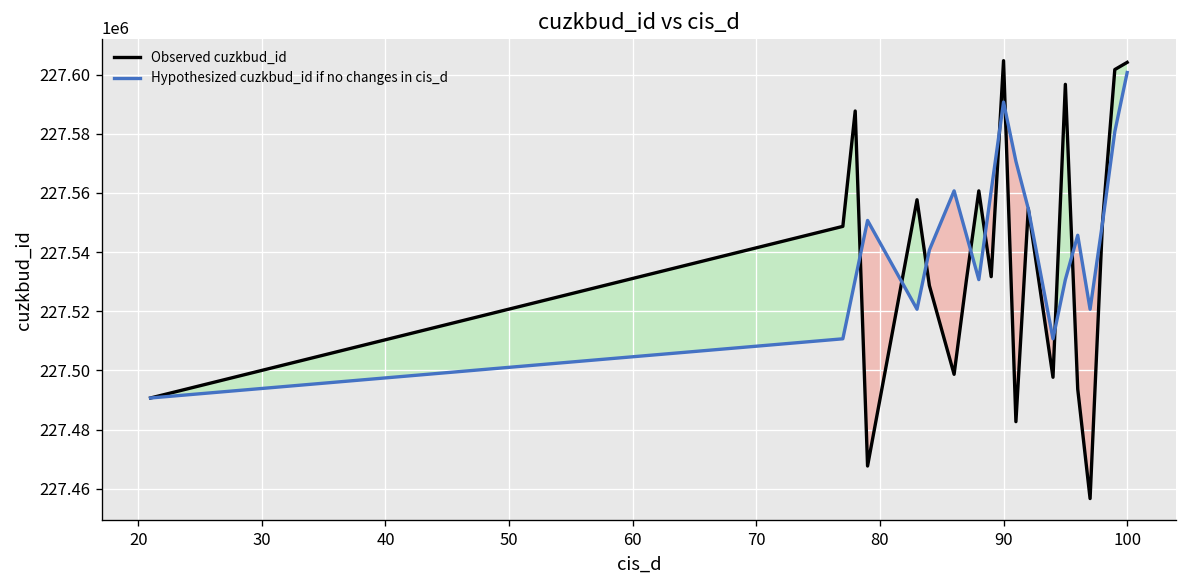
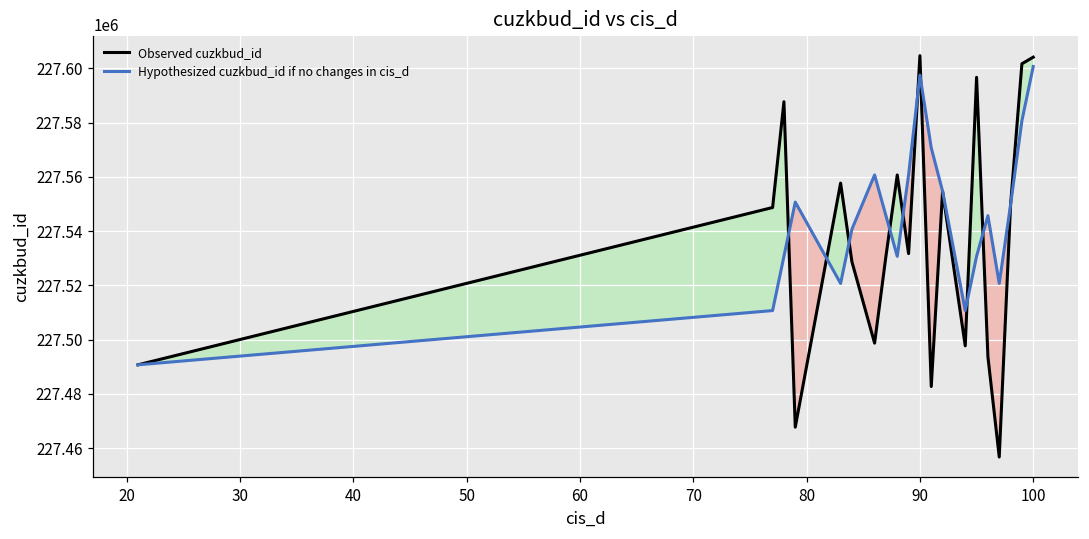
Hypothesized cuzkbud_id if no changes in cis_d, 90: 227591000 -> 227598000
